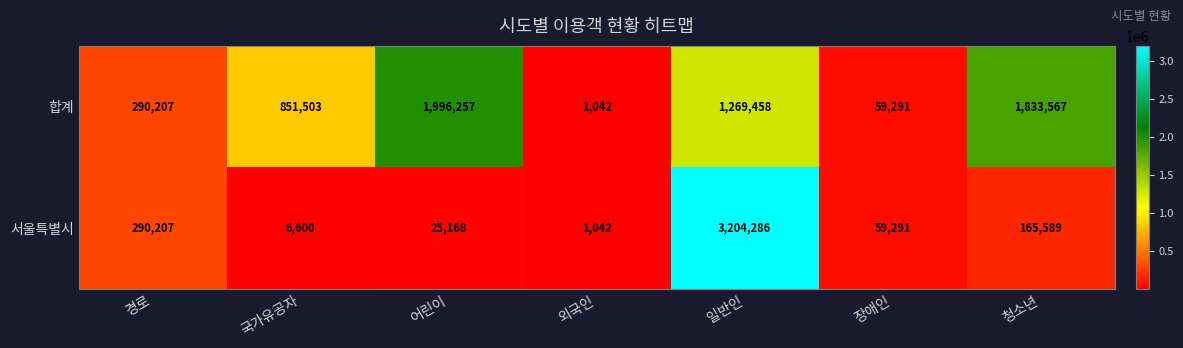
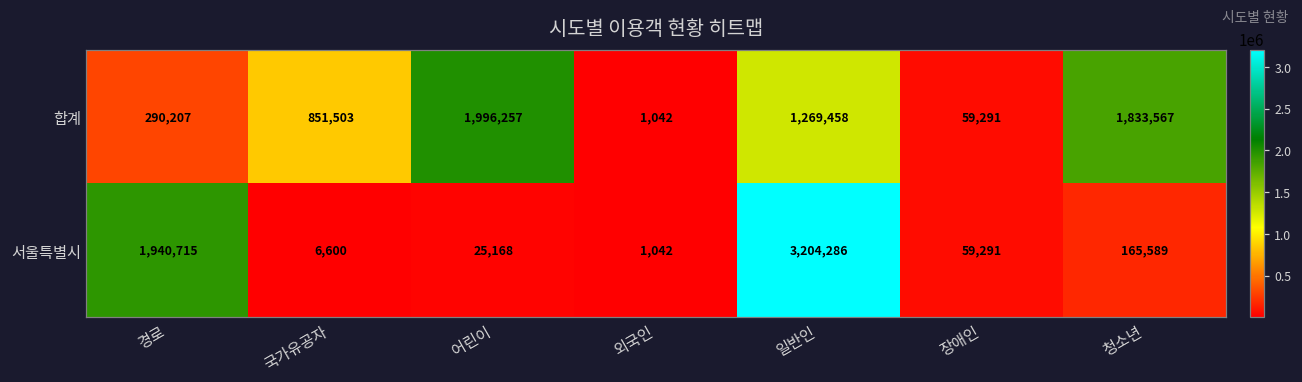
서울특별시, 경로: 290,207 -> 1,940,715
